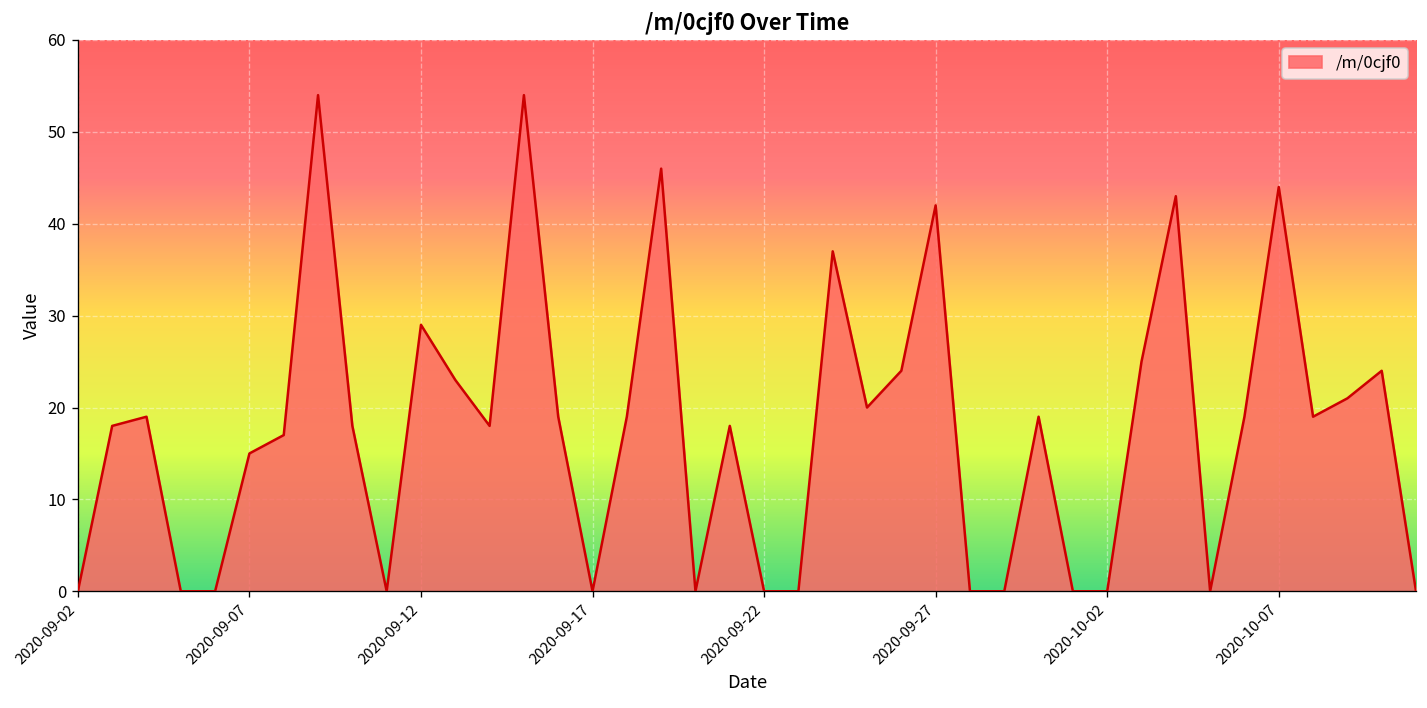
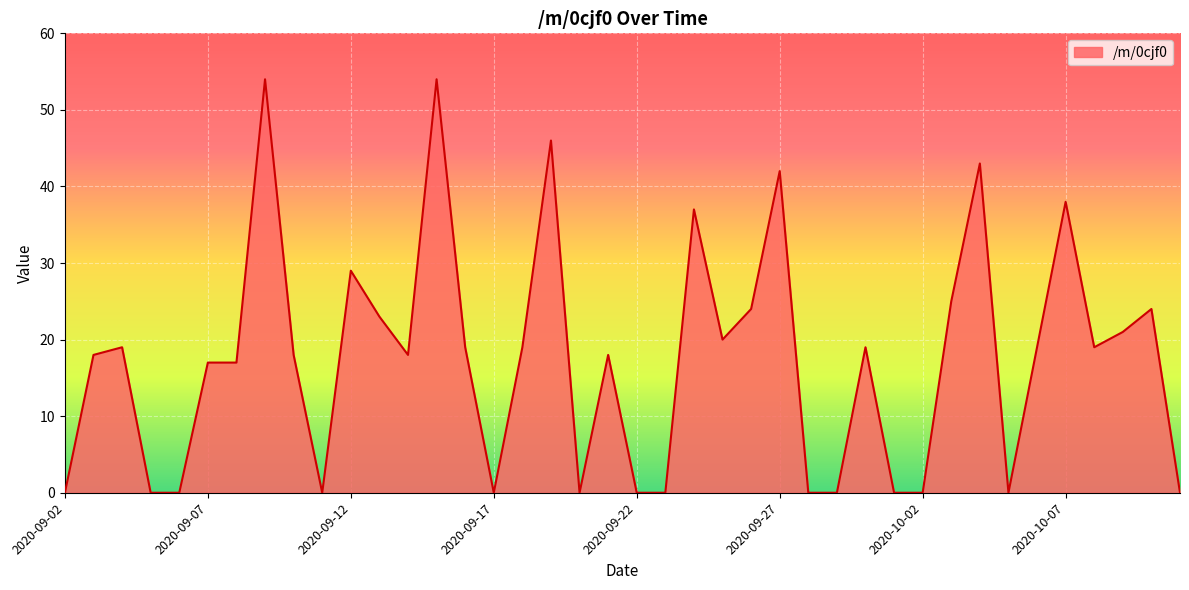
2020-09-07: 15 -> 17
2020-10-07: 44 -> 38
